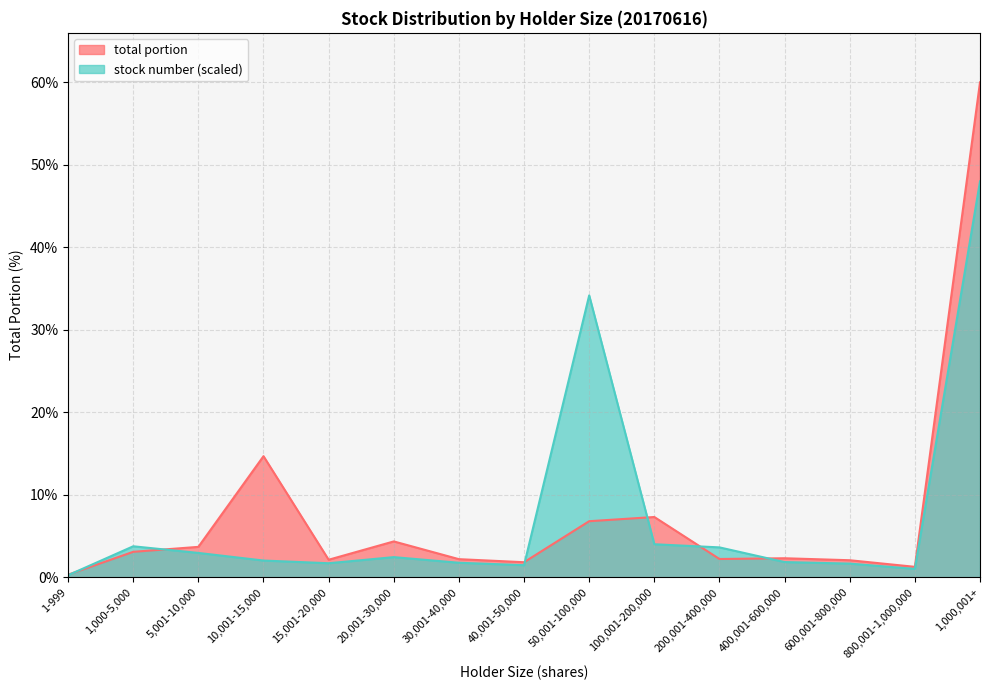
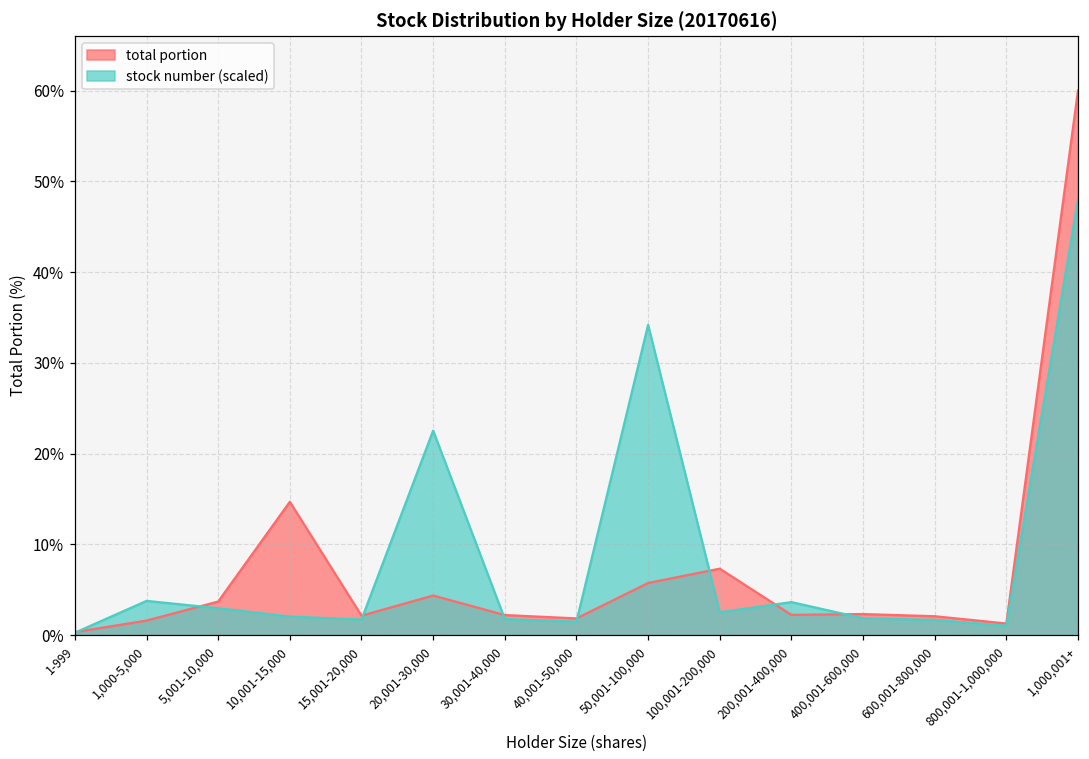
total portion, 1,000-5,000: 3% -> 2%
stock number (scaled), 20,001-30,000: 2% -> 23%
total portion, 50,001-100,000: 7% -> 6%
stock number (scaled), 100,001-200,000: 4% -> 3%
